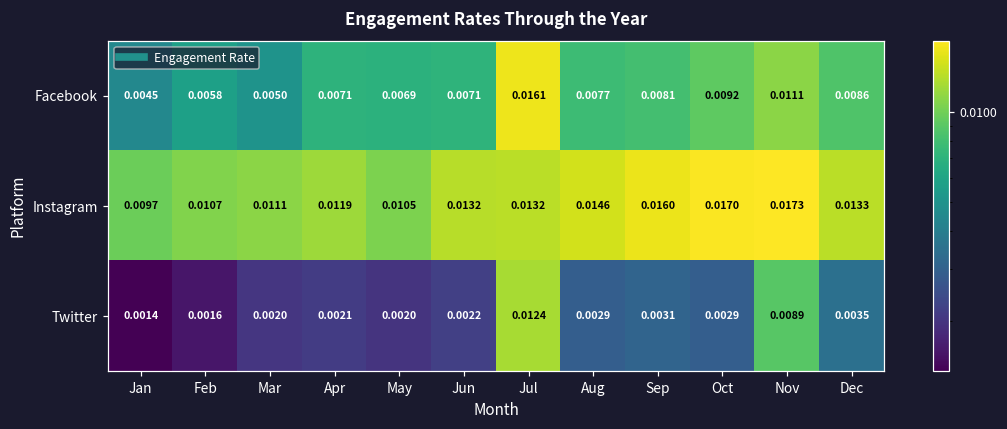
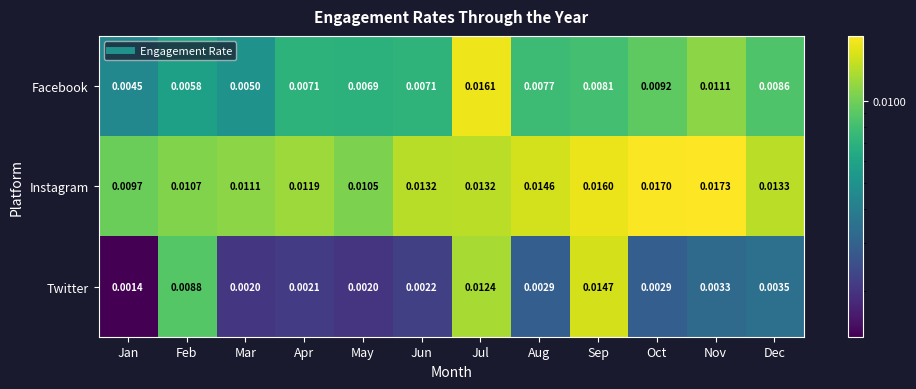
Twitter, Feb: 0.0016 -> 0.0088
Twitter, Sep: 0.0031 -> 0.0147
Twitter, Nov: 0.0089 -> 0.0033
